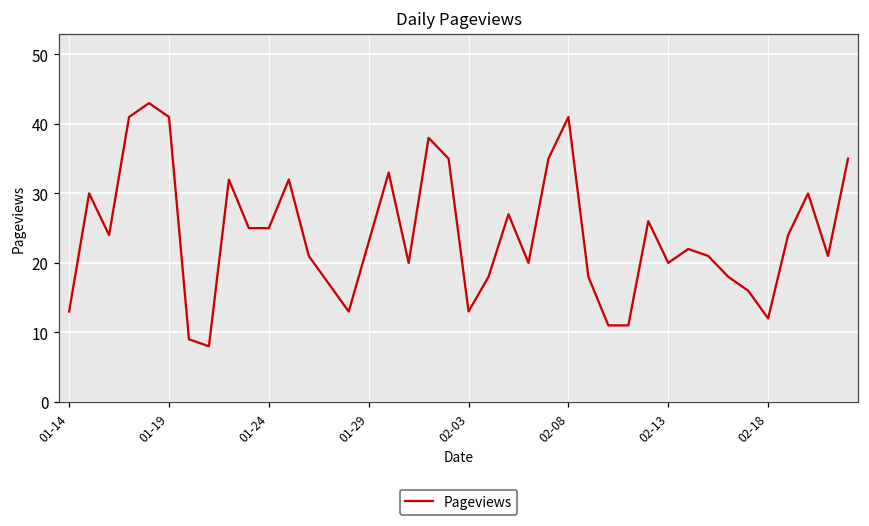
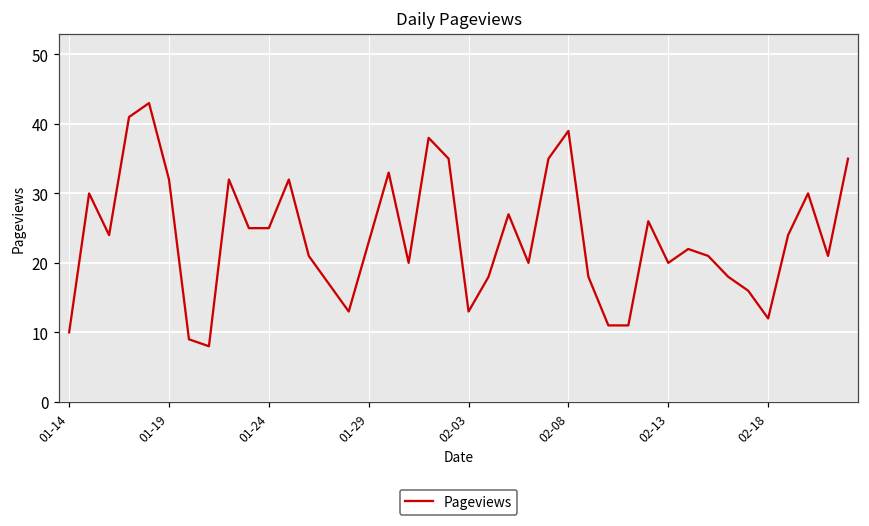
01-14: 13 -> 10
01-19: 41 -> 32
02-08: 41 -> 39
